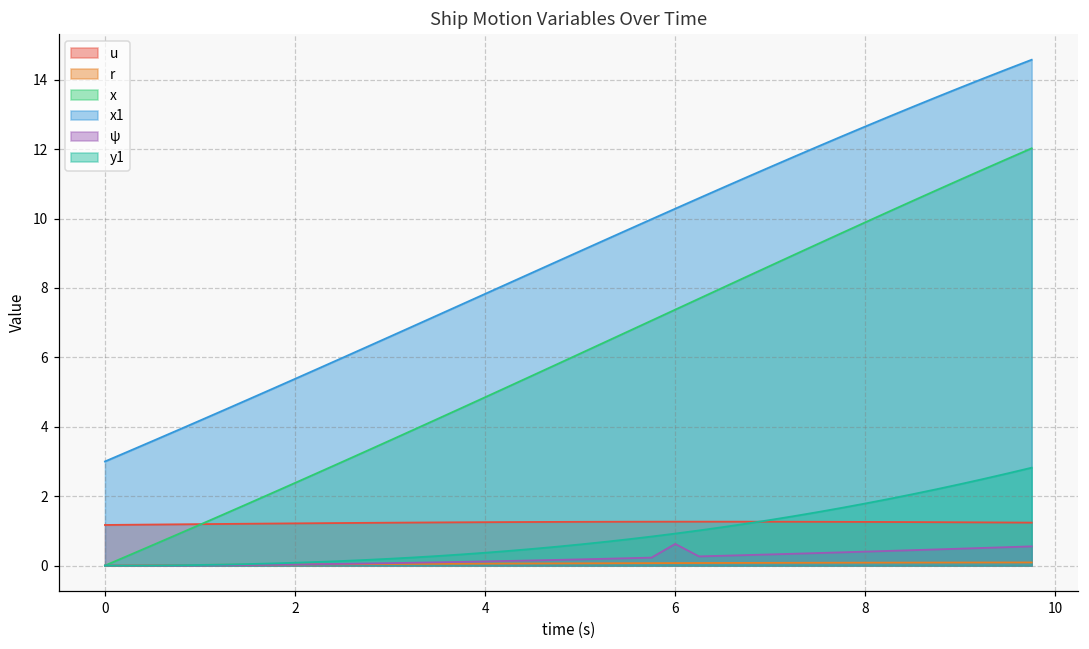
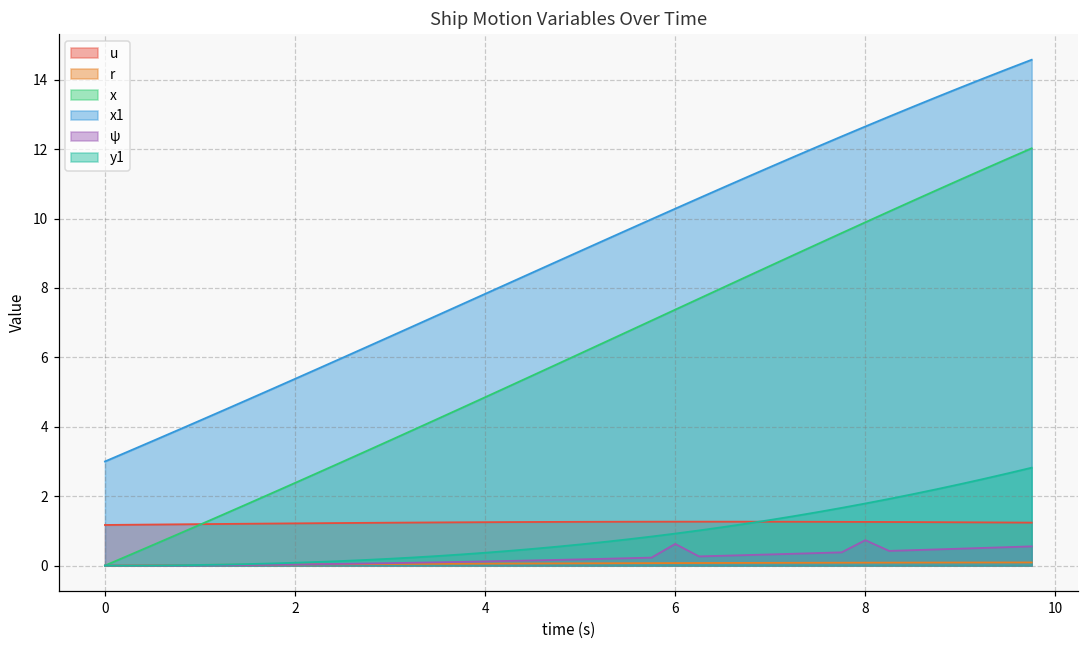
ψ, 8: 0.4 -> 0.7
